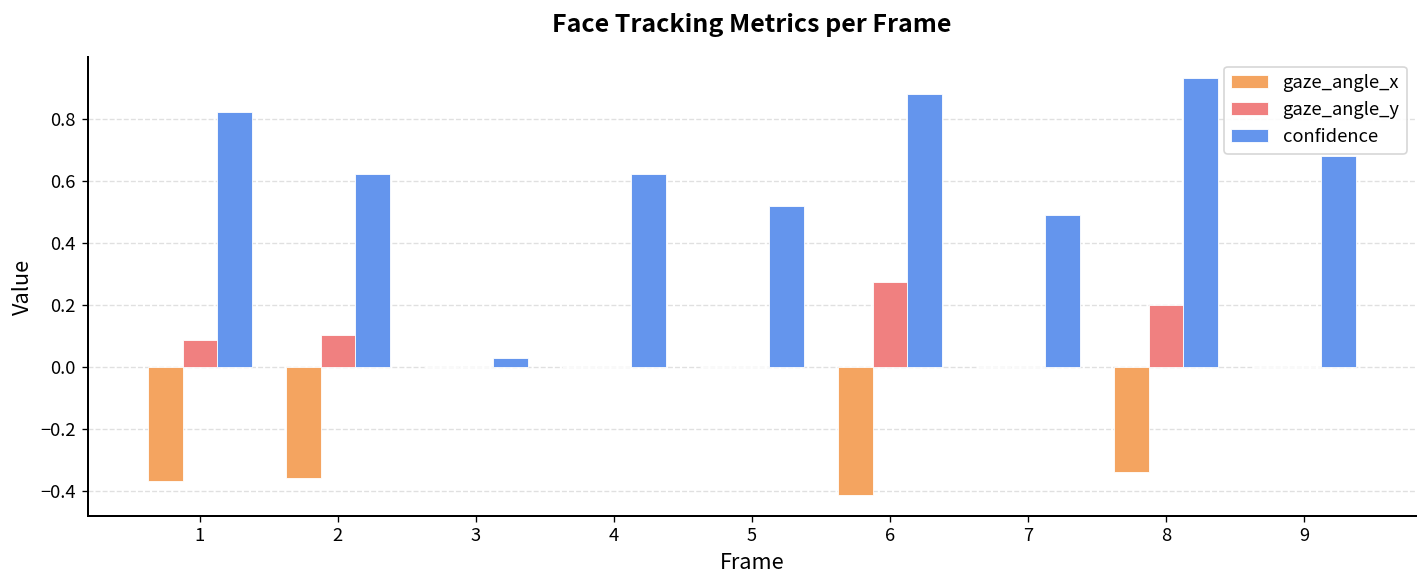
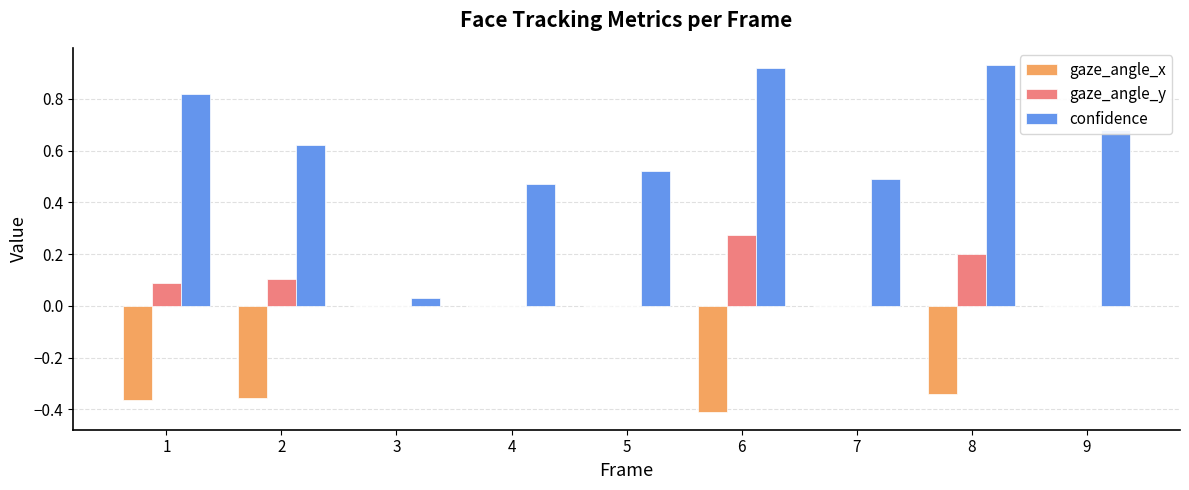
confidence, 4: 0.62 -> 0.47
confidence, 6: 0.88 -> 0.92
